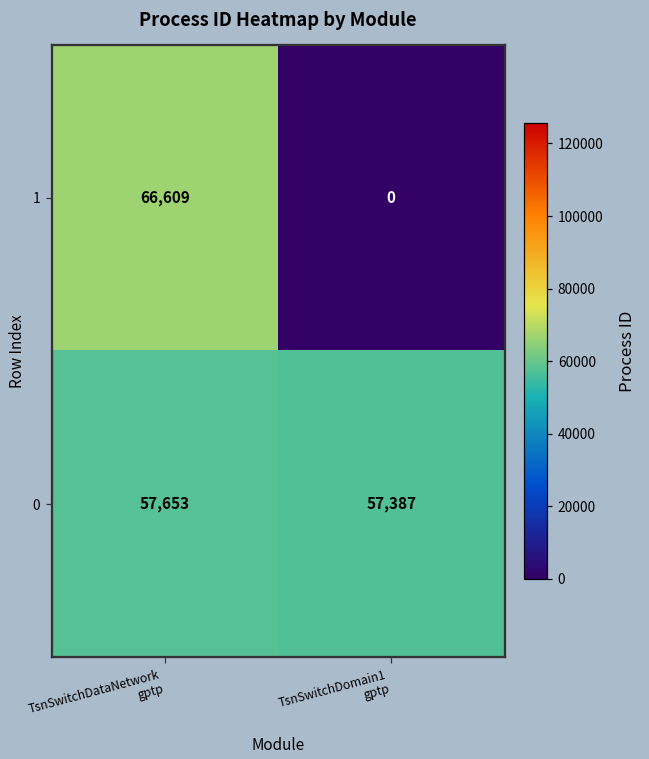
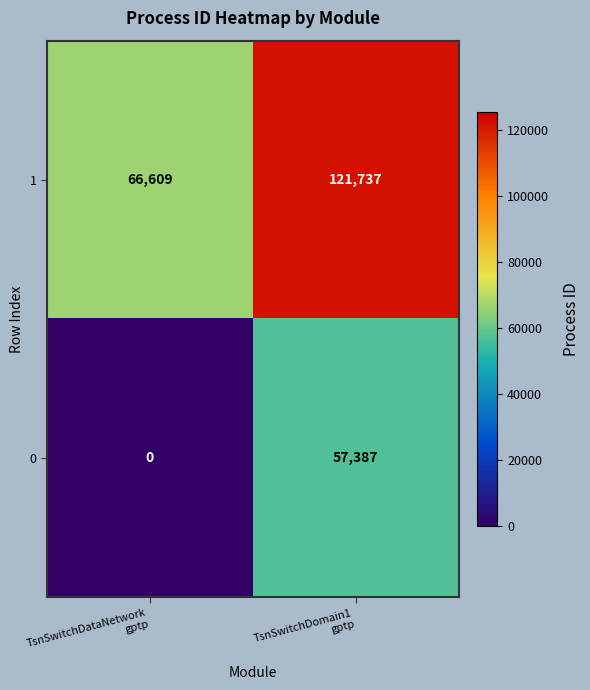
1, TsnSwitchDomain1 gptp: 0 -> 121,737
0, TsnSwitchDataNetwork gptp: 57,653 -> 0
